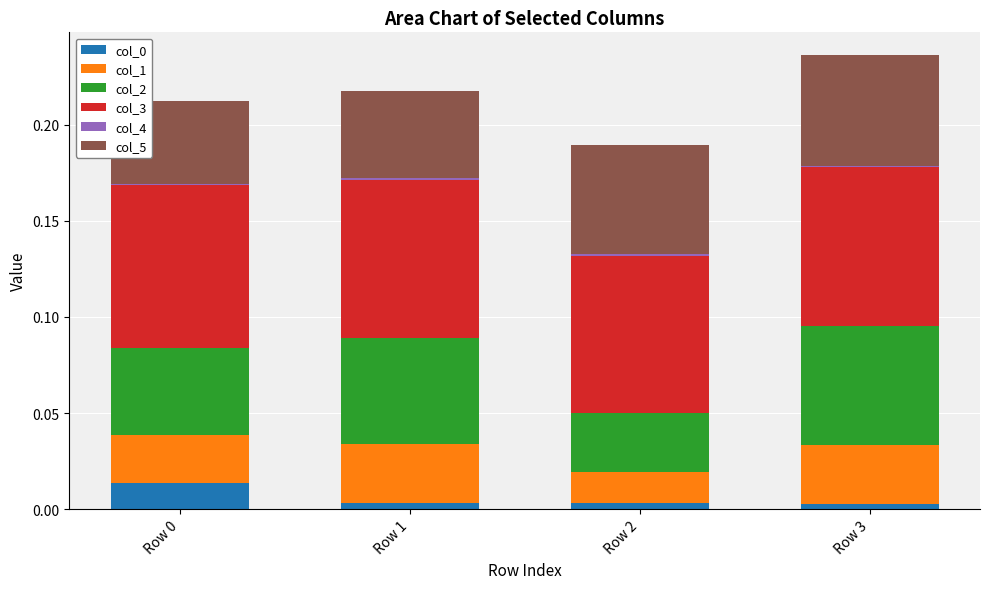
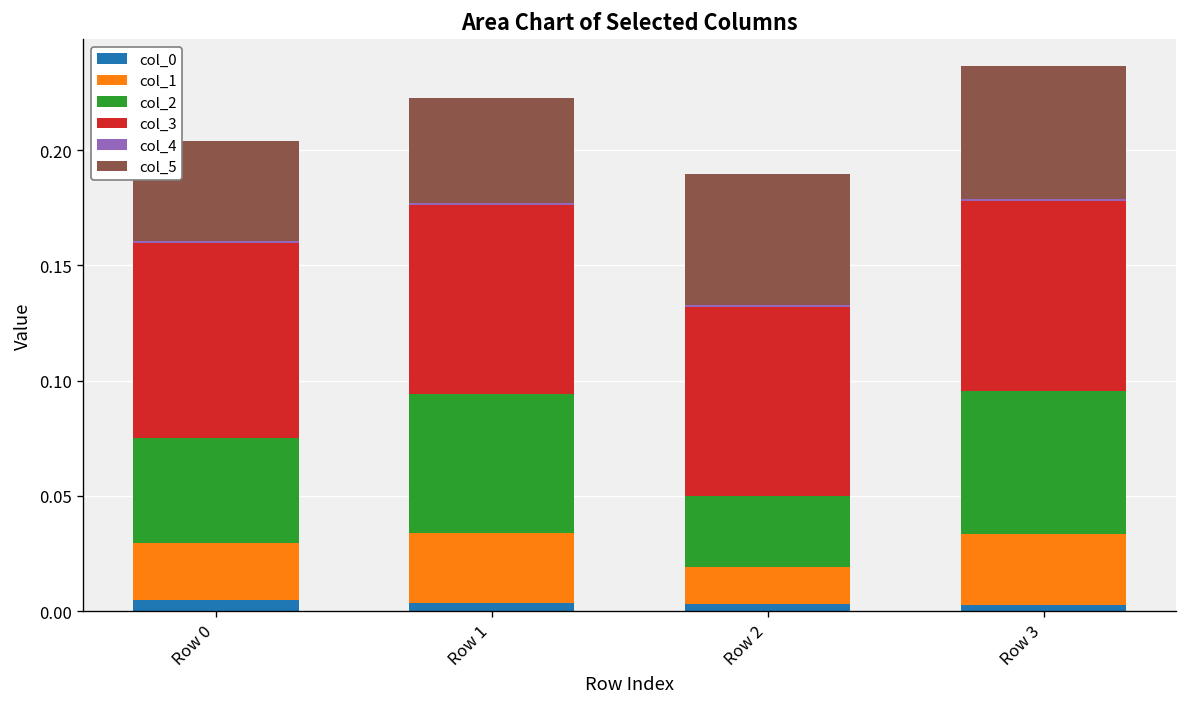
col_0, Row 0: 0.013 -> 0.005
col_2, Row 1: 0.055 -> 0.060
